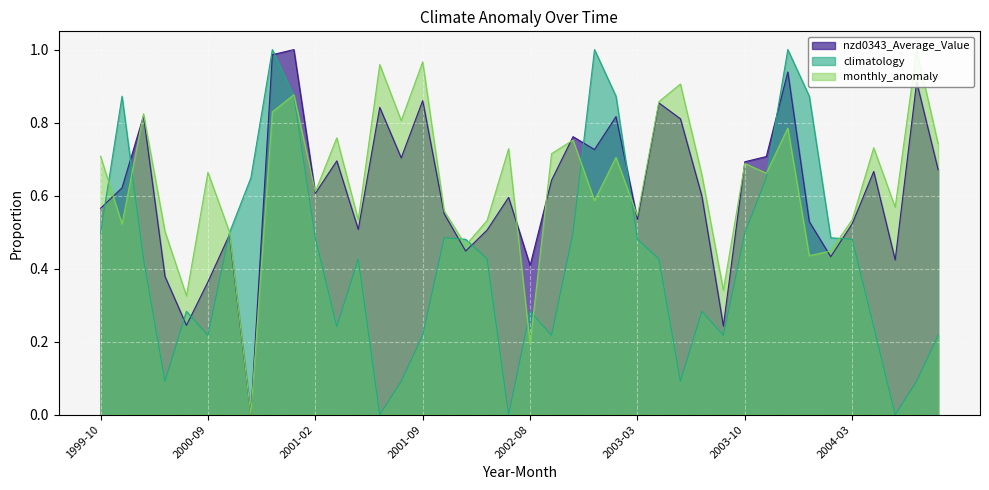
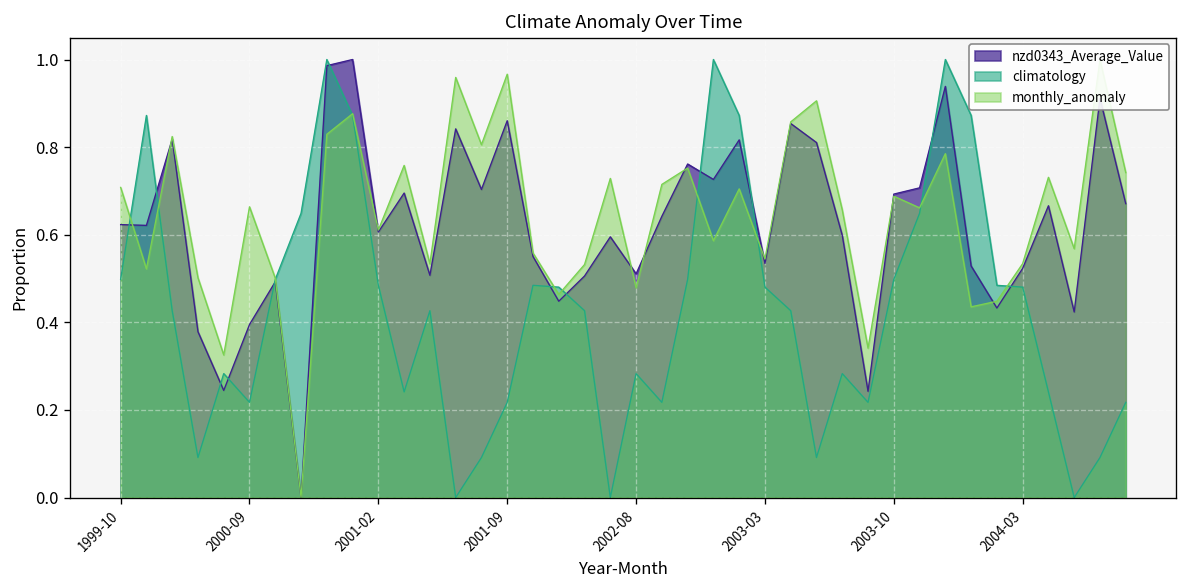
nzd0343_Average_Value, 1999-10: 0.57 -> 0.62
nzd0343_Average_Value, 2000-09: 0.36 -> 0.40
nzd0343_Average_Value, 2002-08: 0.41 -> 0.51
monthly_anomaly, 2002-08: 0.19 -> 0.48
